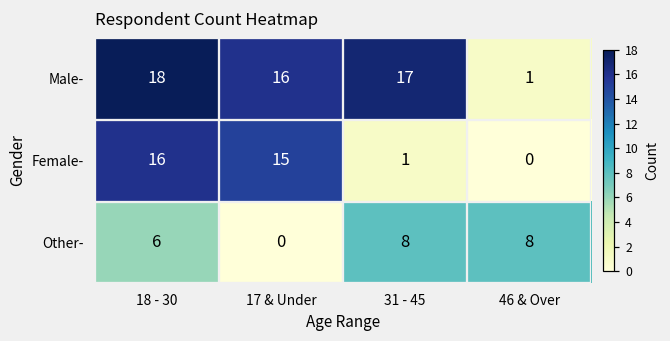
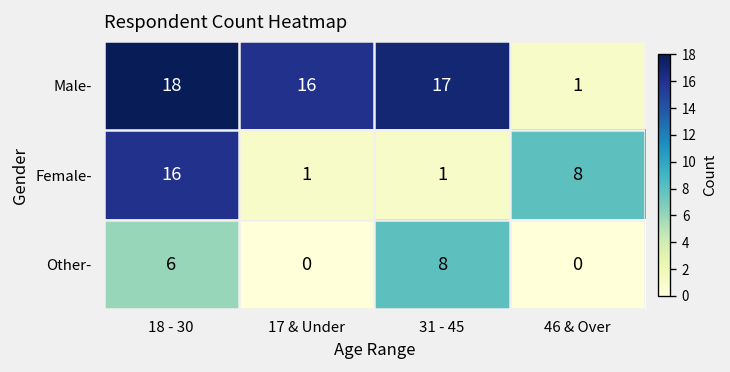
Female-, 17 & Under: 15 -> 1
Female-, 46 & Over: 0 -> 8
Other-, 46 & Over: 8 -> 0
